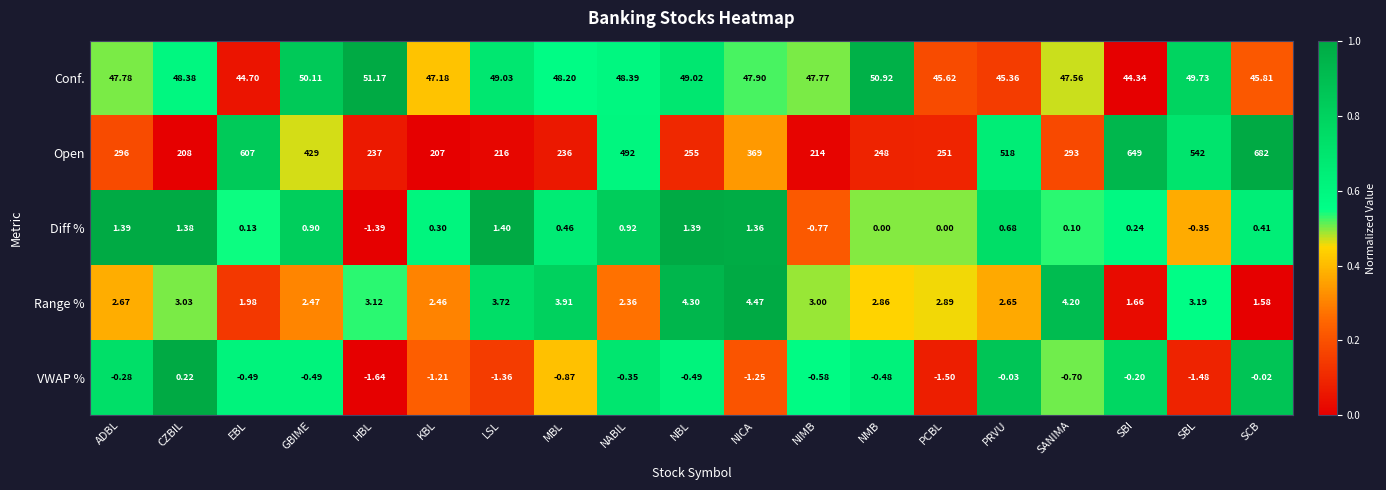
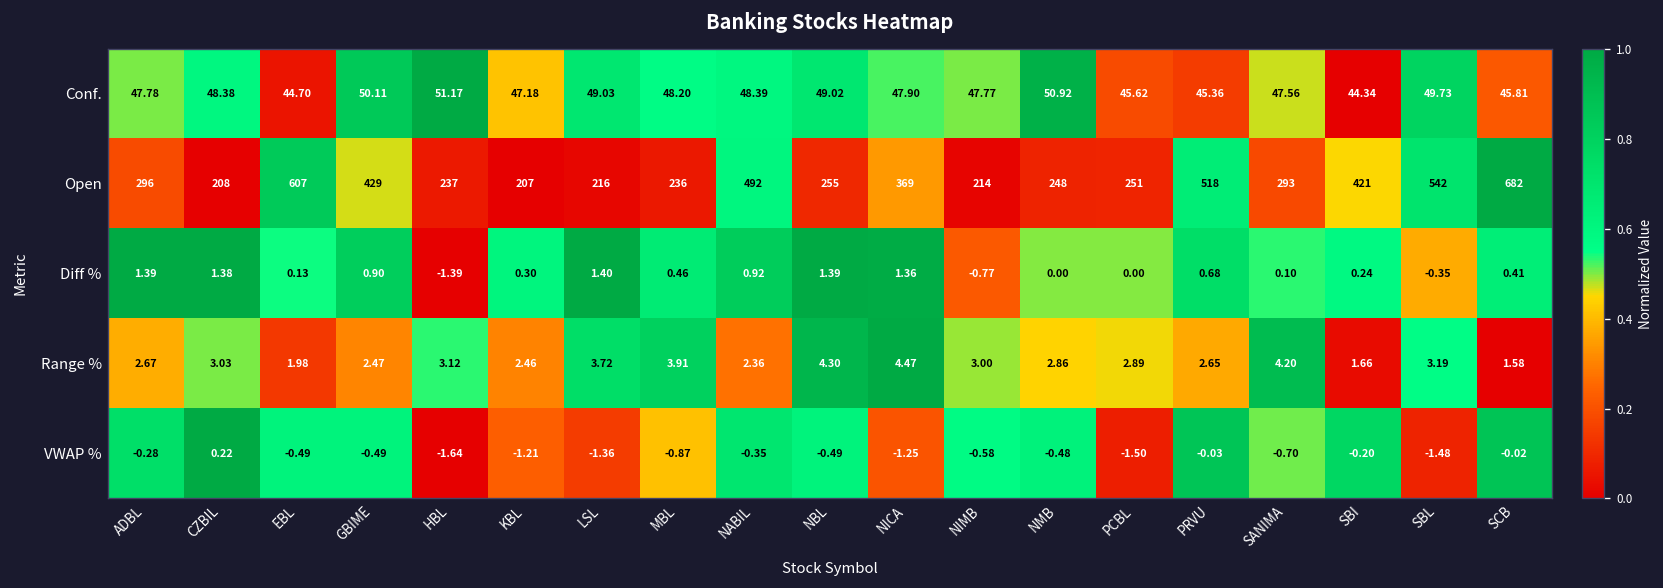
Open, SBI: 649 -> 421
